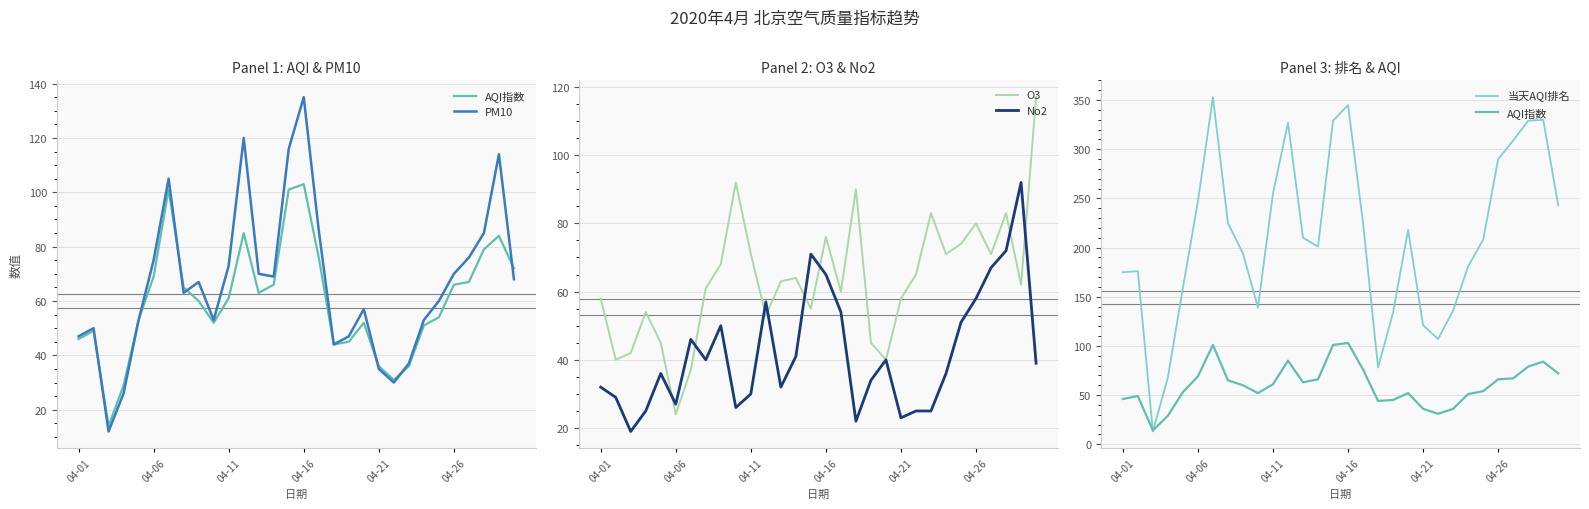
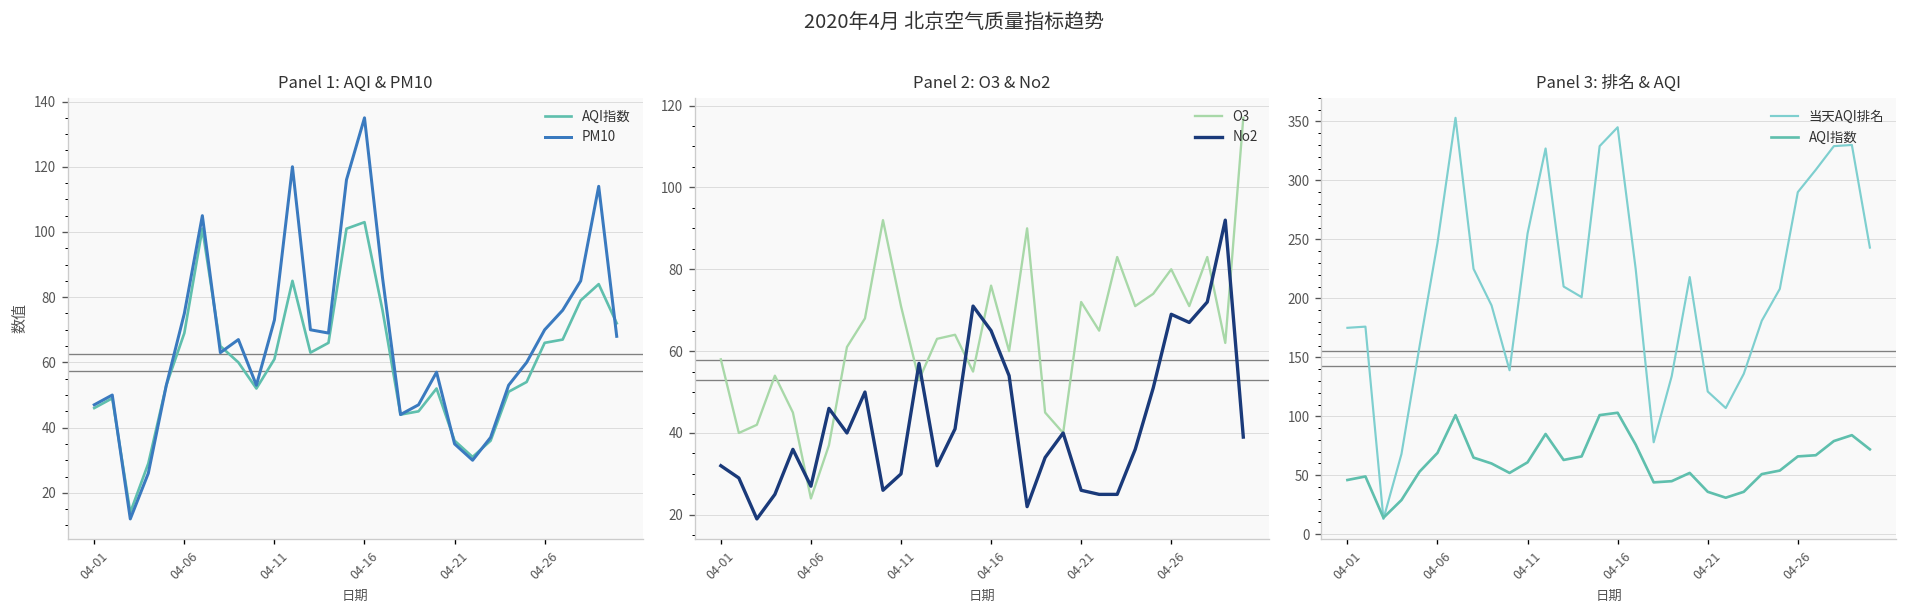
Panel 2: O3 & No2, O3, 04-21: 58 -> 72
Panel 2: O3 & No2, No2, 04-21: 23 -> 26
Panel 2: O3 & No2, No2, 04-26: 58 -> 69
